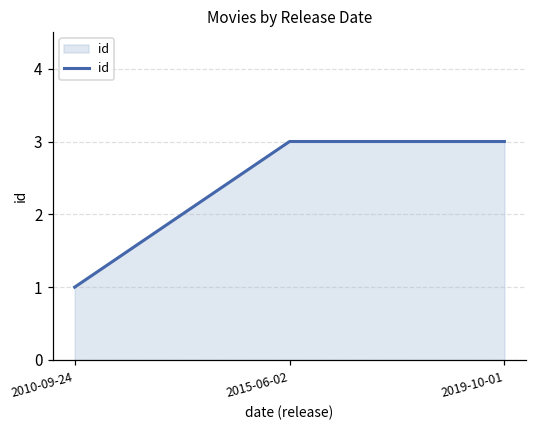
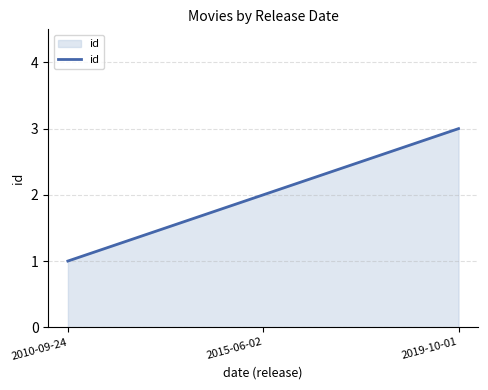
2015-06-02: 3 -> 2
